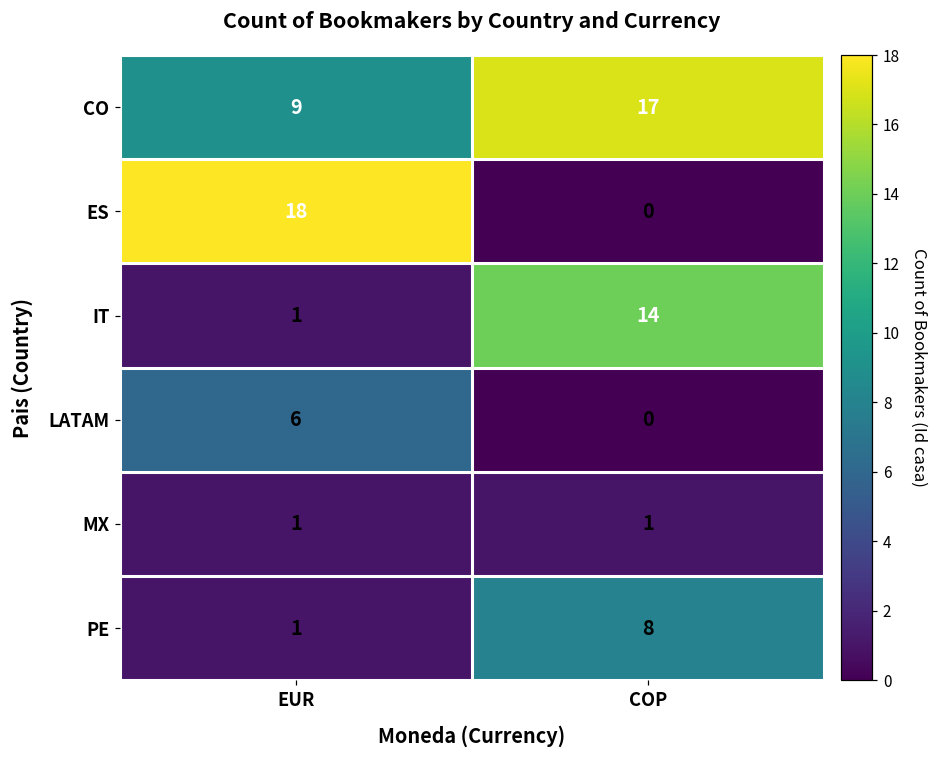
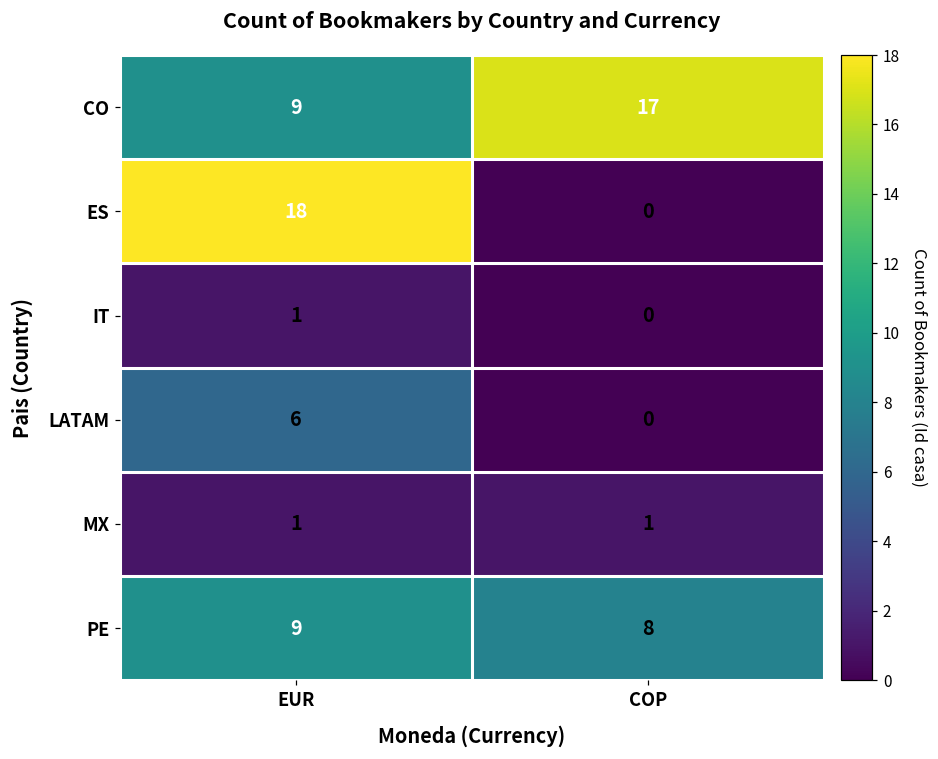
IT, COP: 14 -> 0
PE, EUR: 1 -> 9
